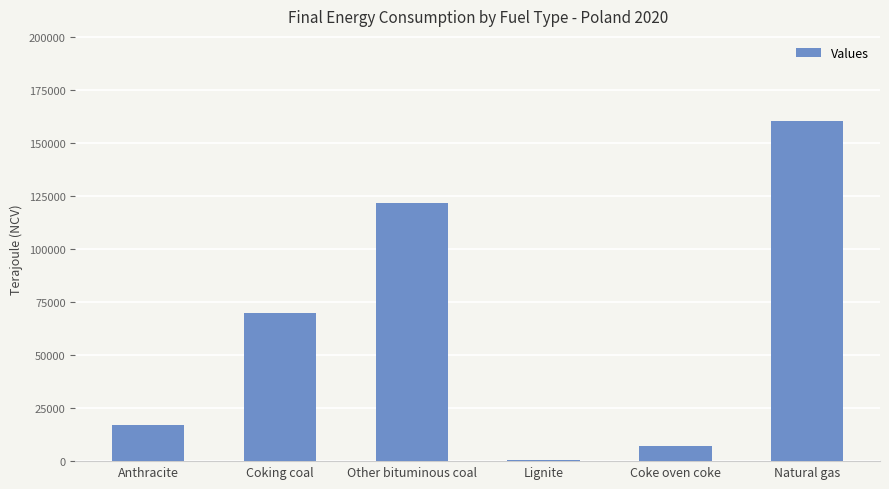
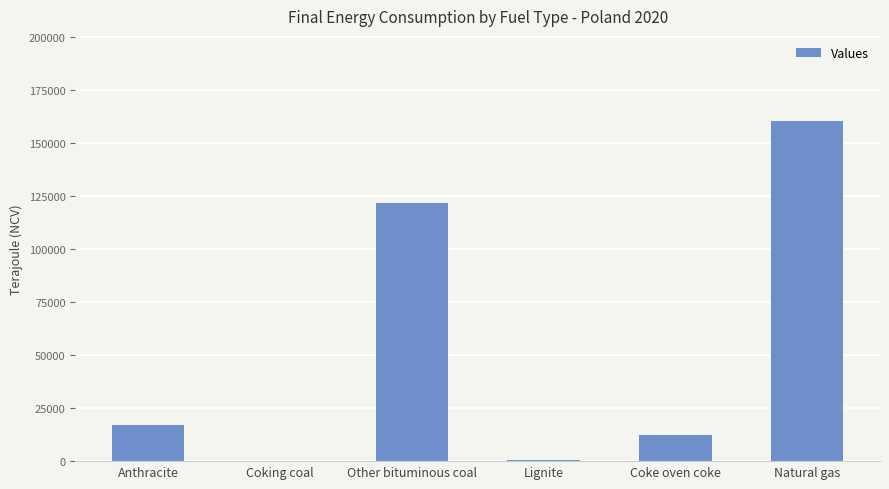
Coking coal: 70000 -> 0
Coke oven coke: 7000 -> 12000
